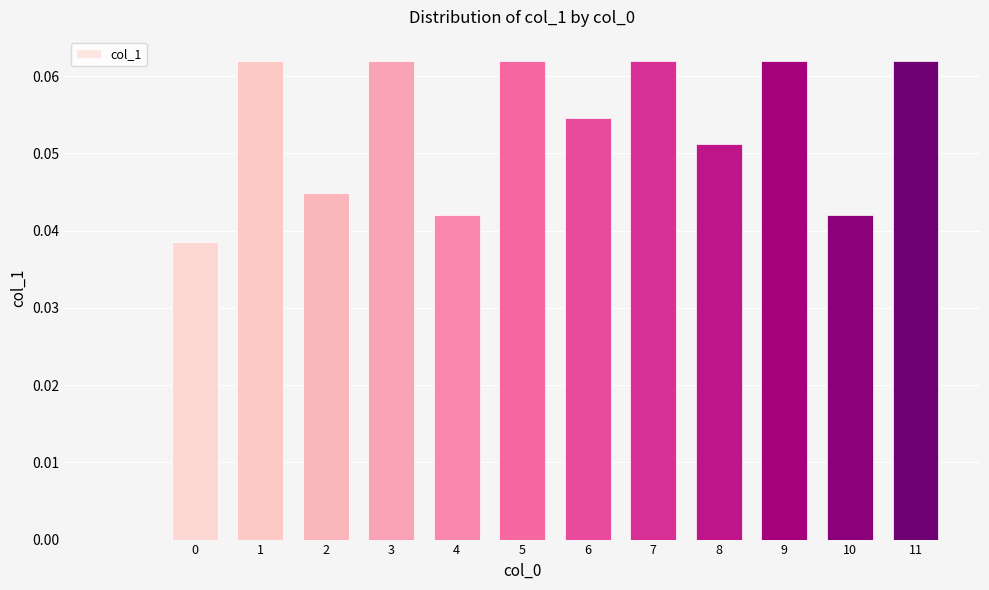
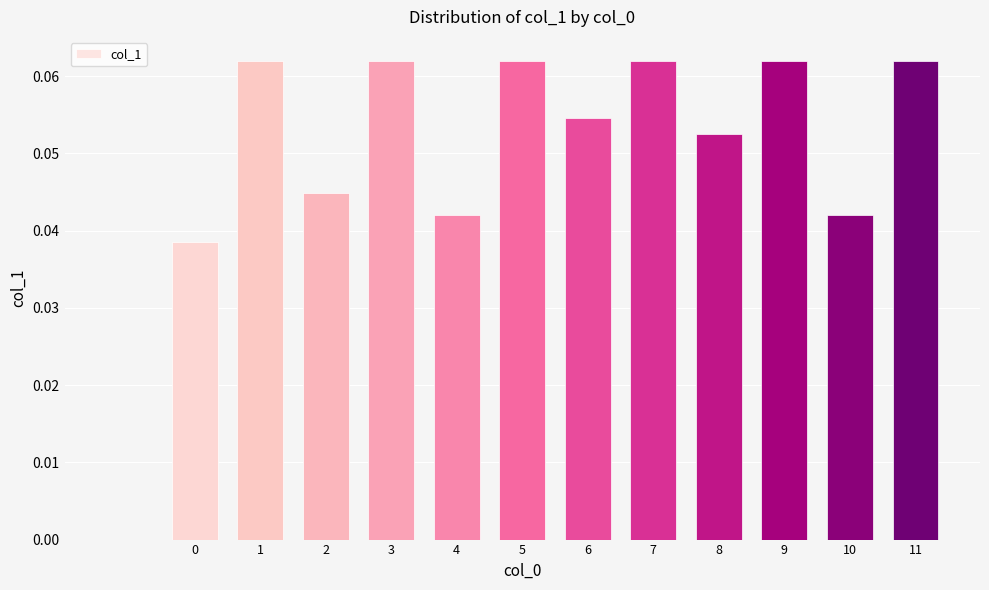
8: 0.051 -> 0.053
